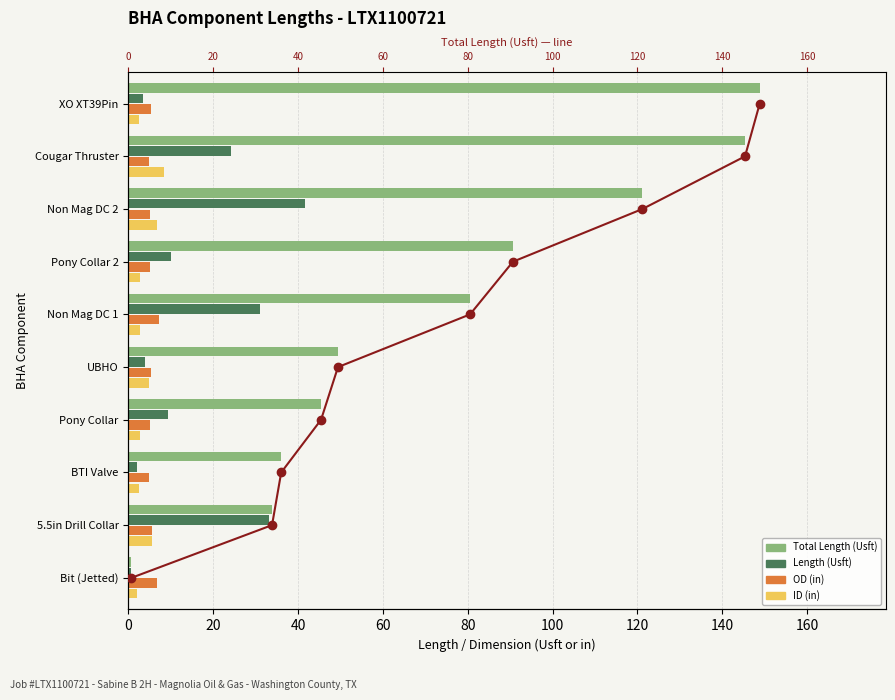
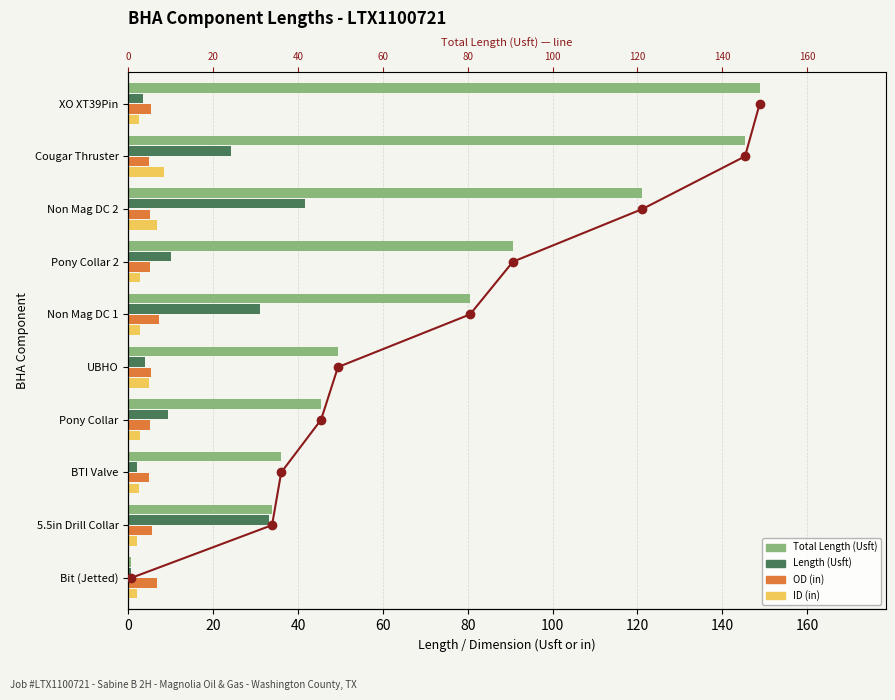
ID (in), 5.5in Drill Collar: 6 -> 2
